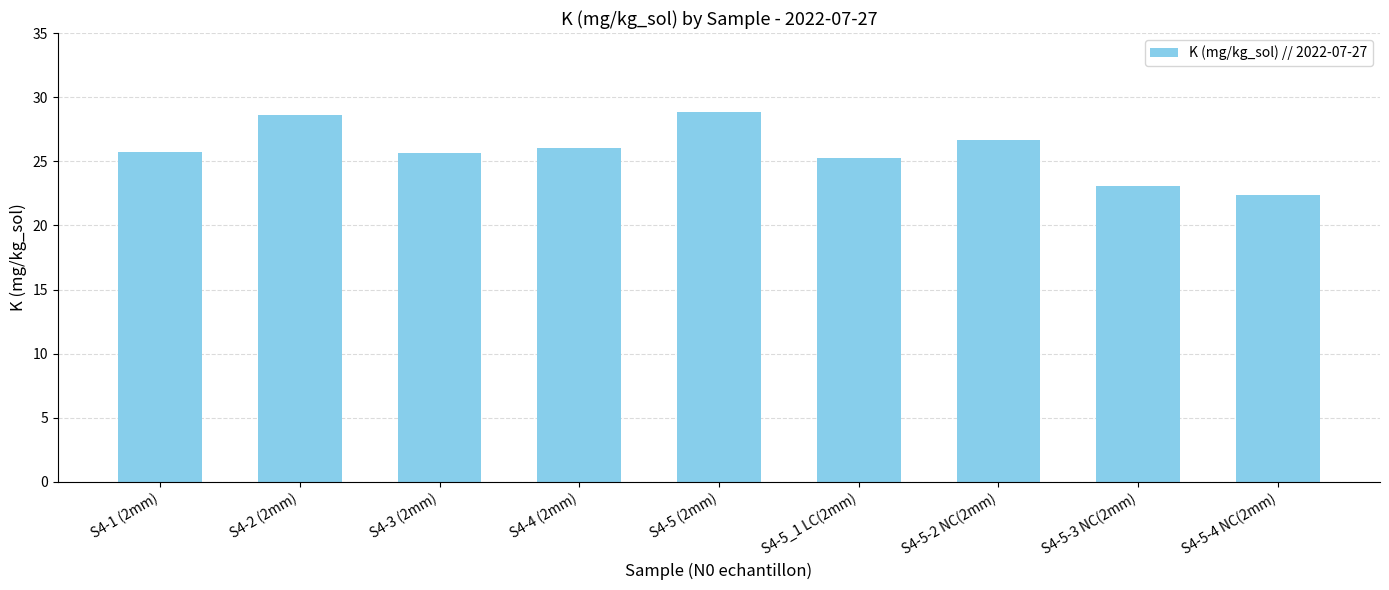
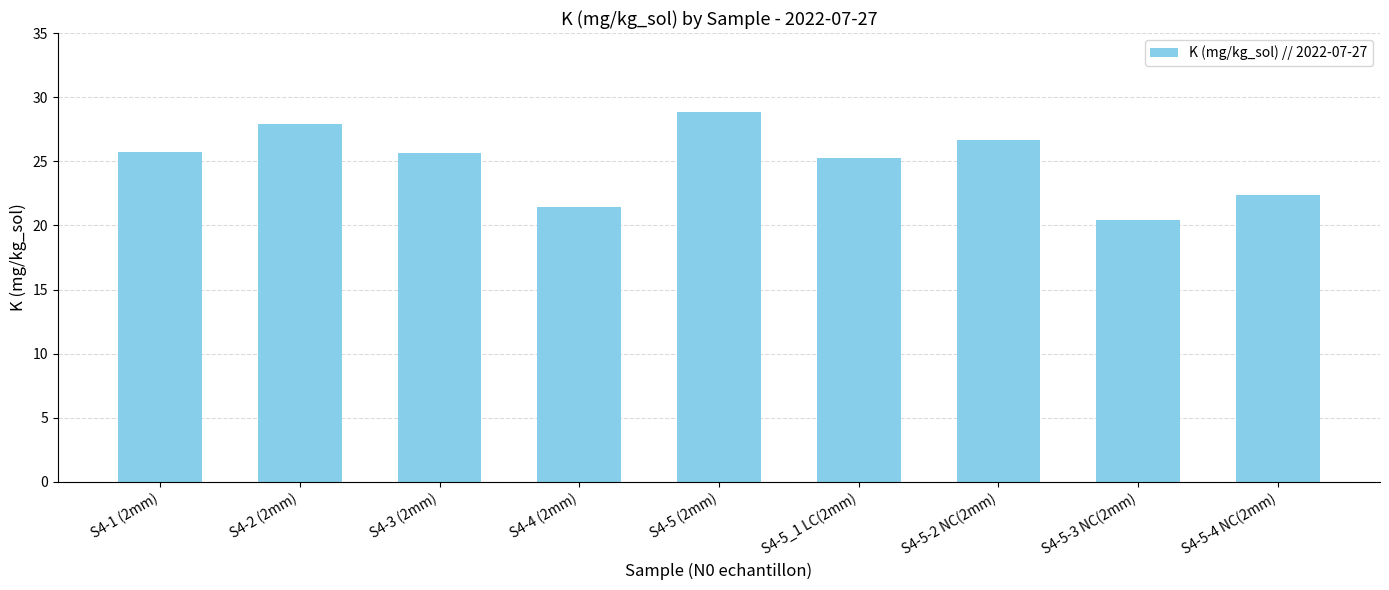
S4-2 (2mm): 28.6 -> 27.9
S4-4 (2mm): 26.0 -> 21.4
S4-5-3 NC(2mm): 23.0 -> 20.4
